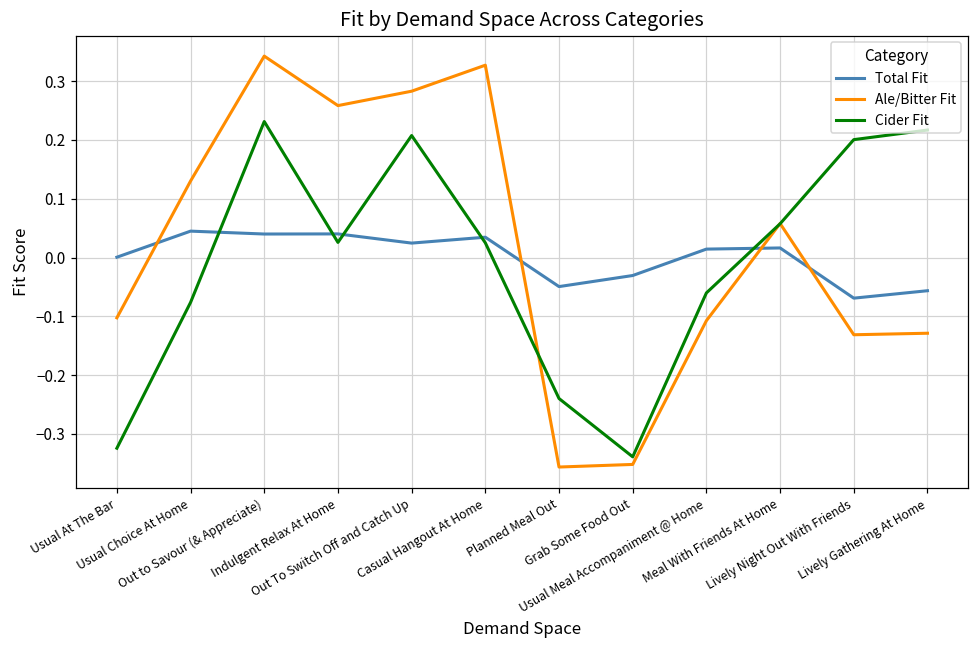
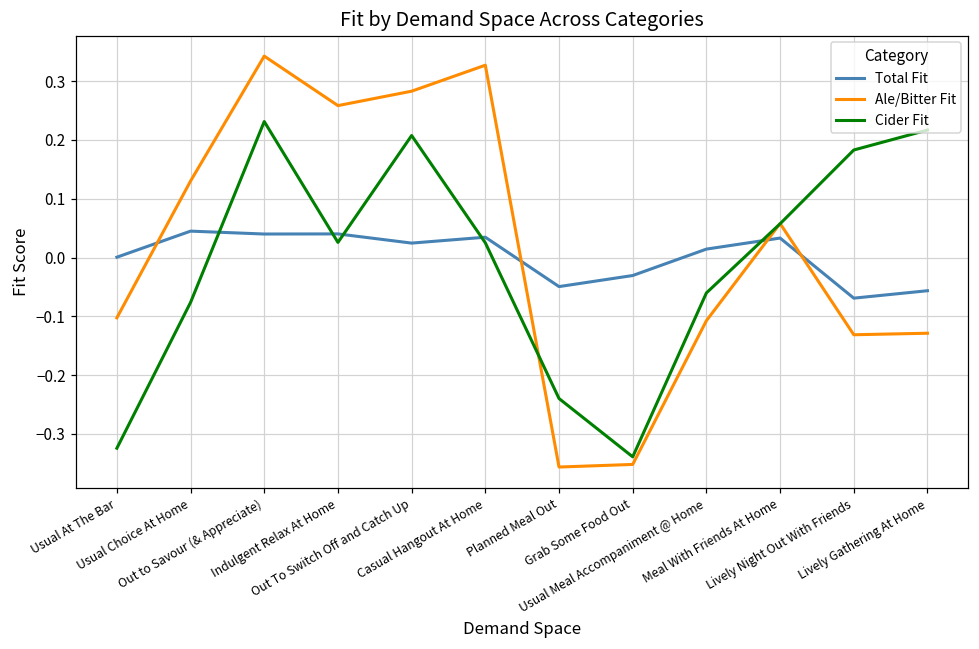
Total Fit, Meal With Friends At Home: 0.02 -> 0.03
Cider Fit, Lively Night Out With Friends: 0.20 -> 0.18
